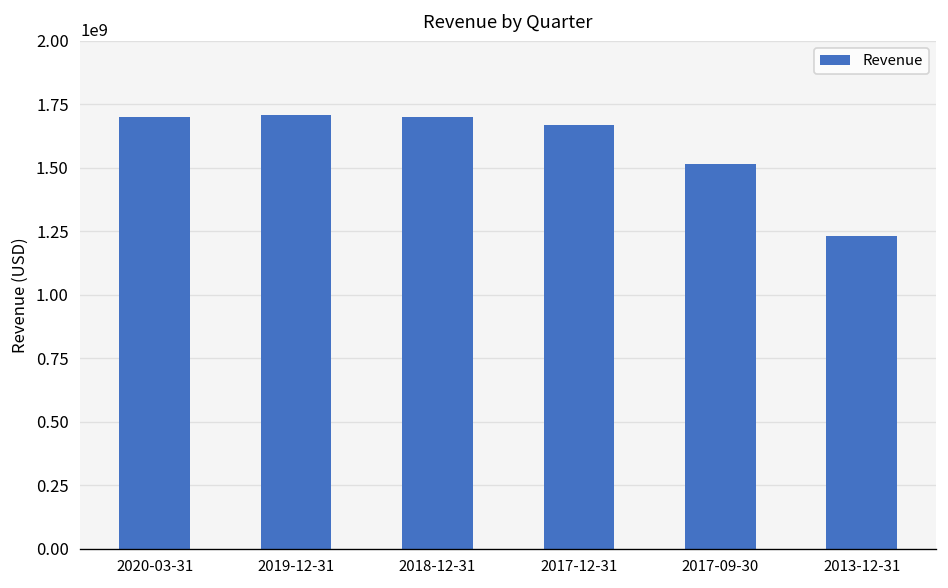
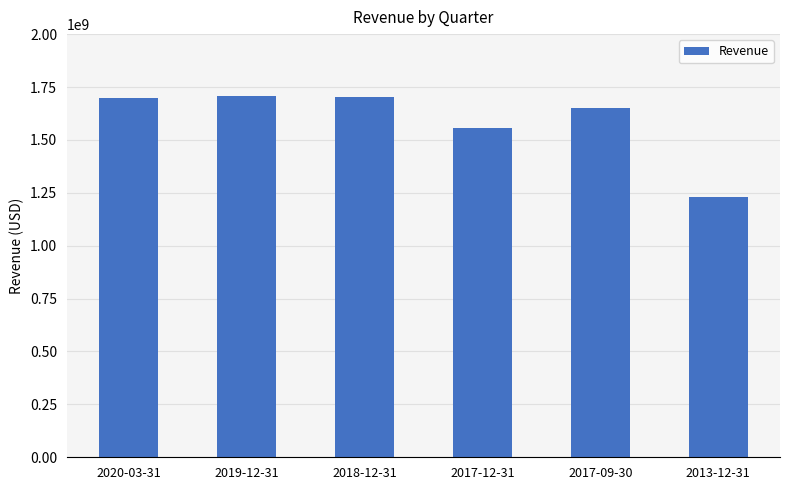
2017-12-31: 1670000000 -> 1560000000
2017-09-30: 1520000000 -> 1650000000
